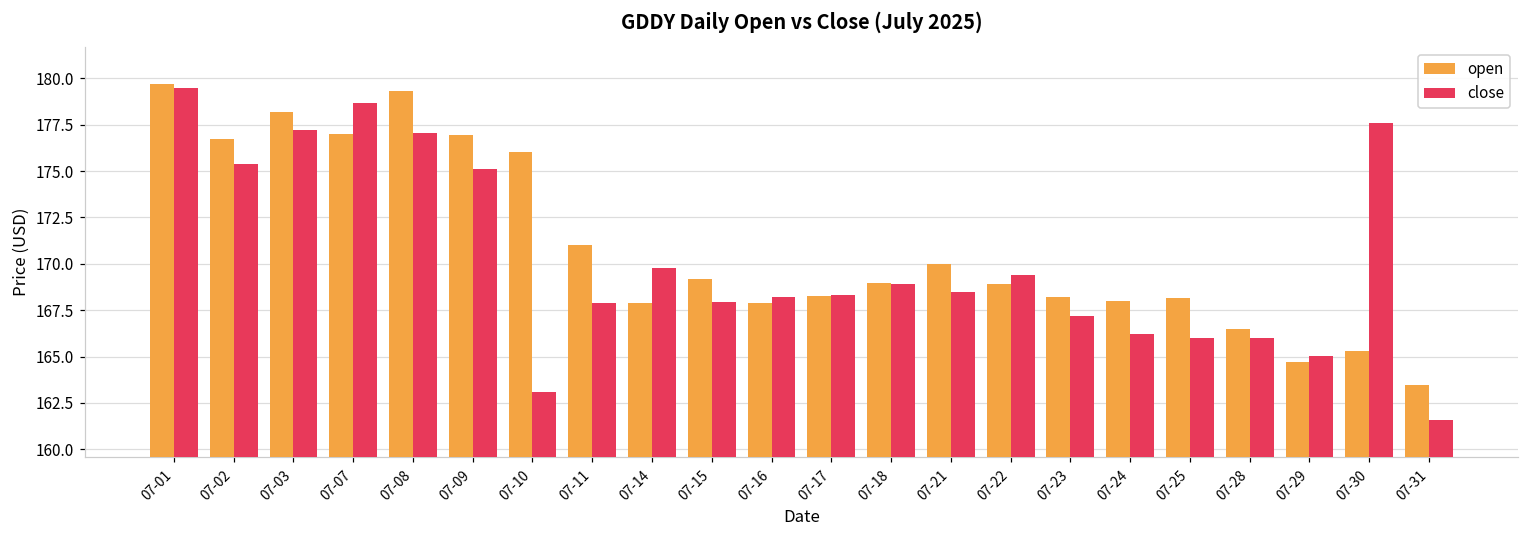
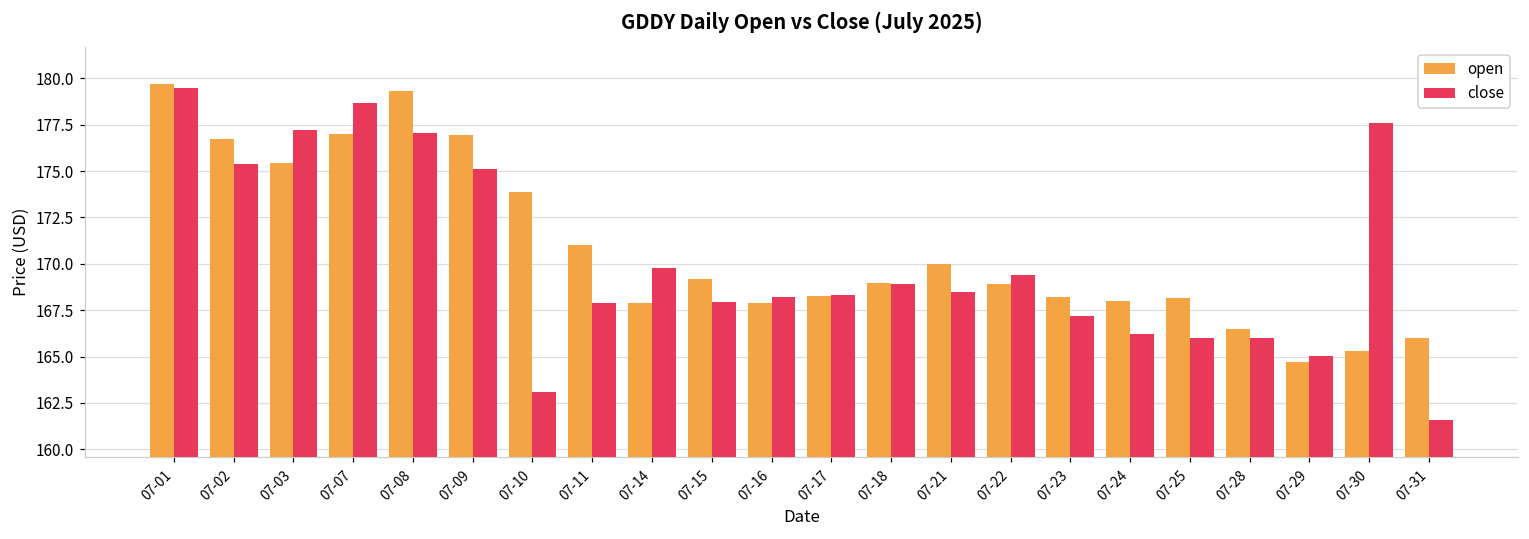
open, 07-03: 178.2 -> 175.4
open, 07-10: 176.0 -> 173.9
open, 07-31: 163.5 -> 166.0
